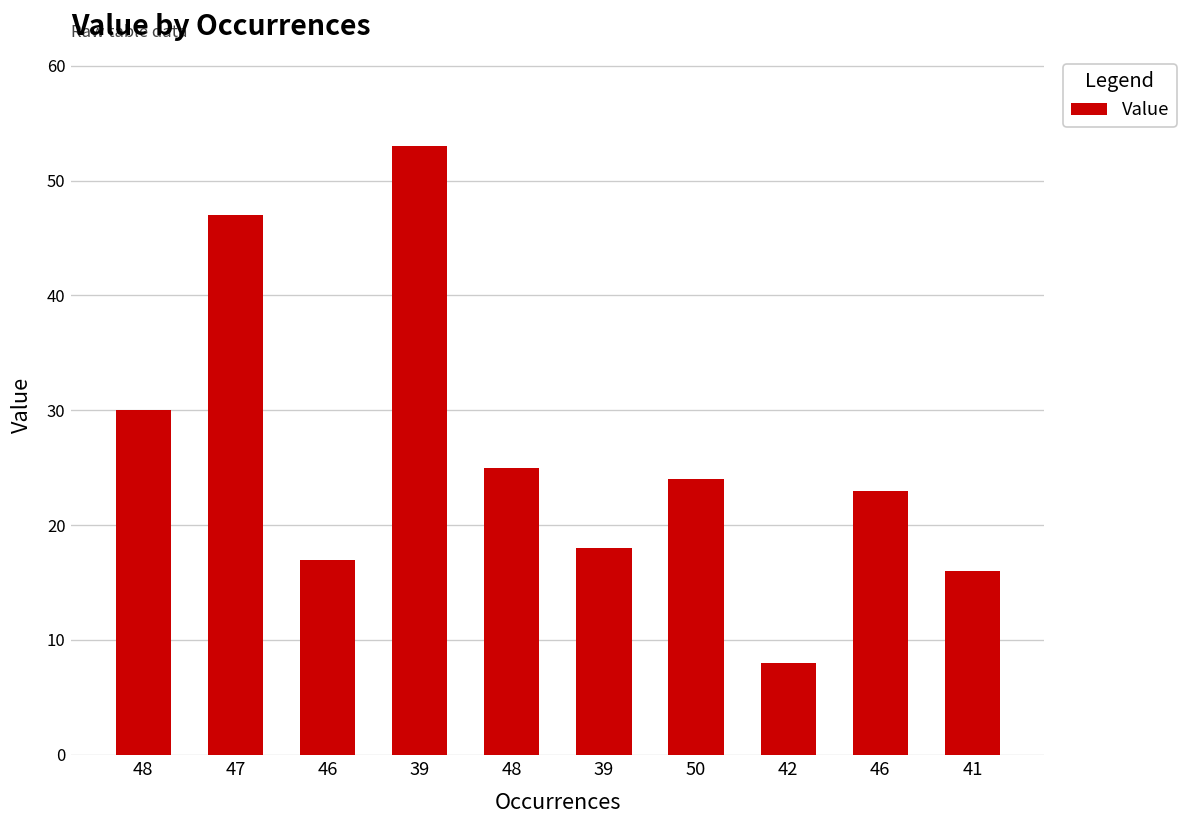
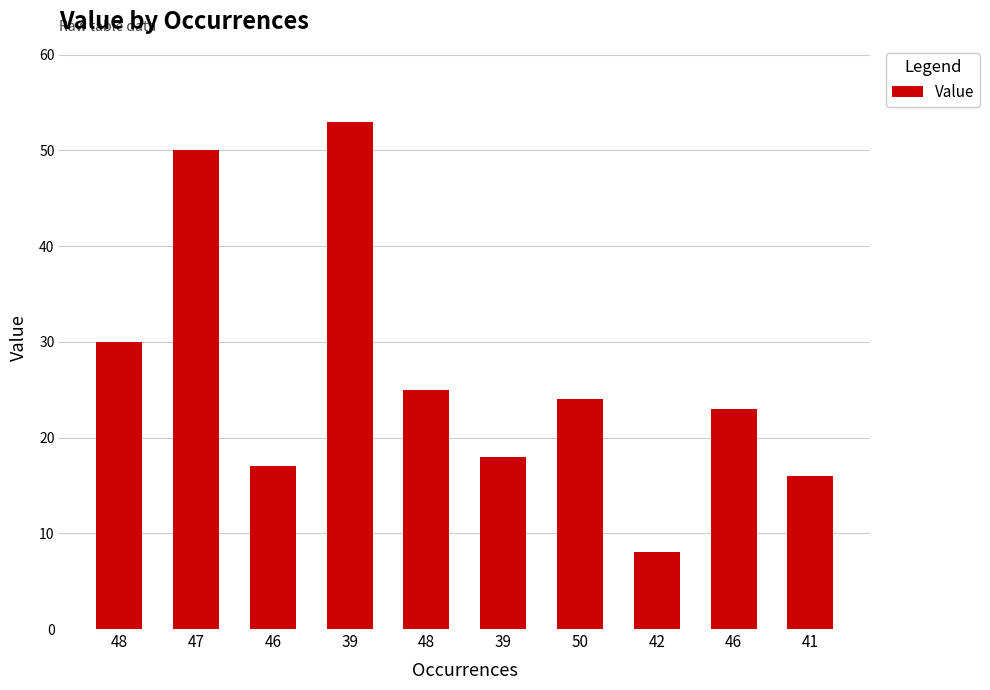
47: 47 -> 50
